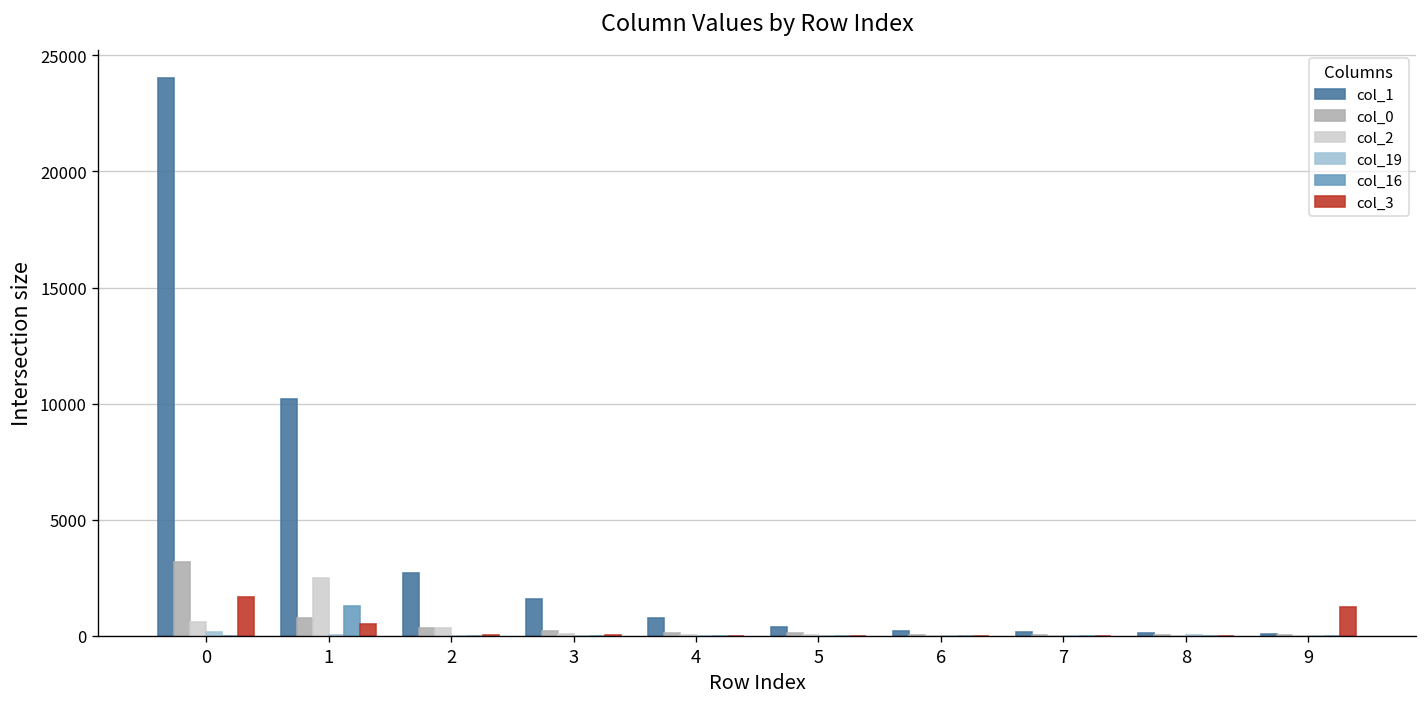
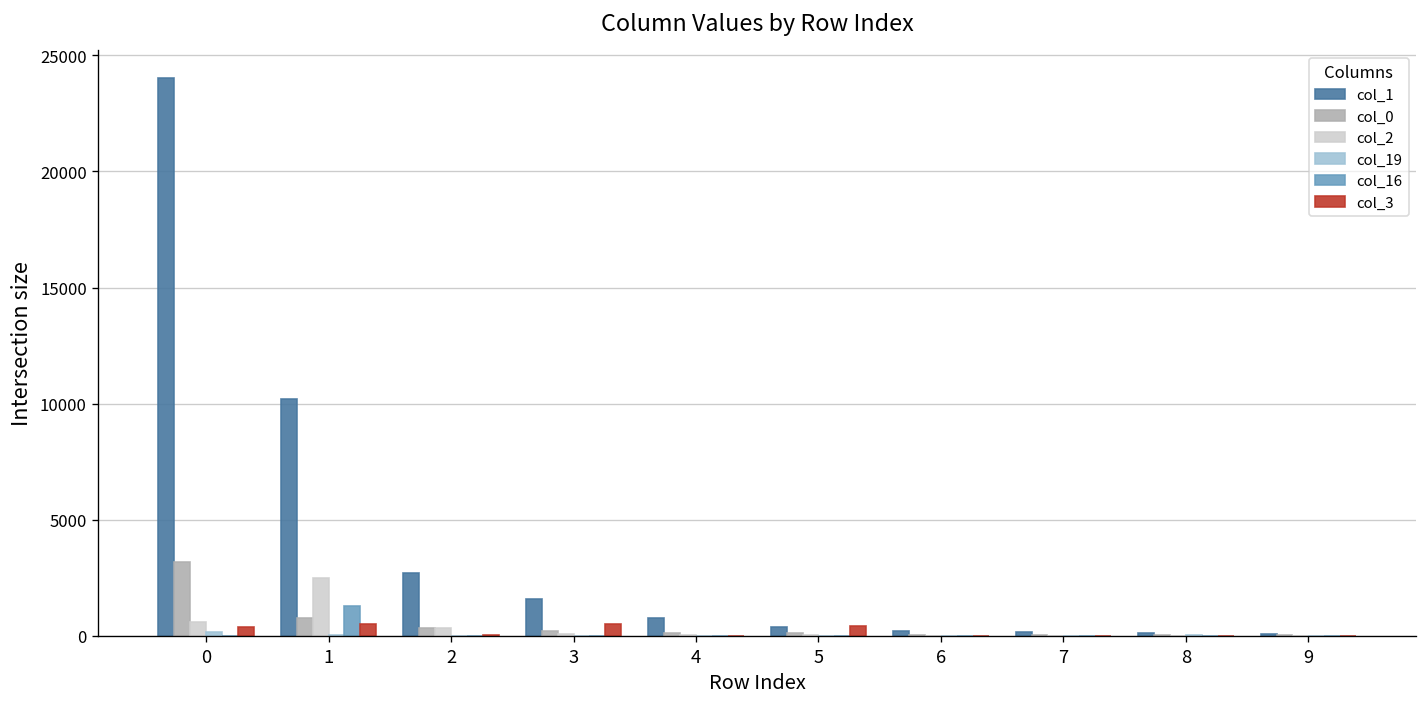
col_3, 0: 1700 -> 400
col_3, 3: 0 -> 500
col_3, 5: 0 -> 400
col_3, 9: 1300 -> 0
